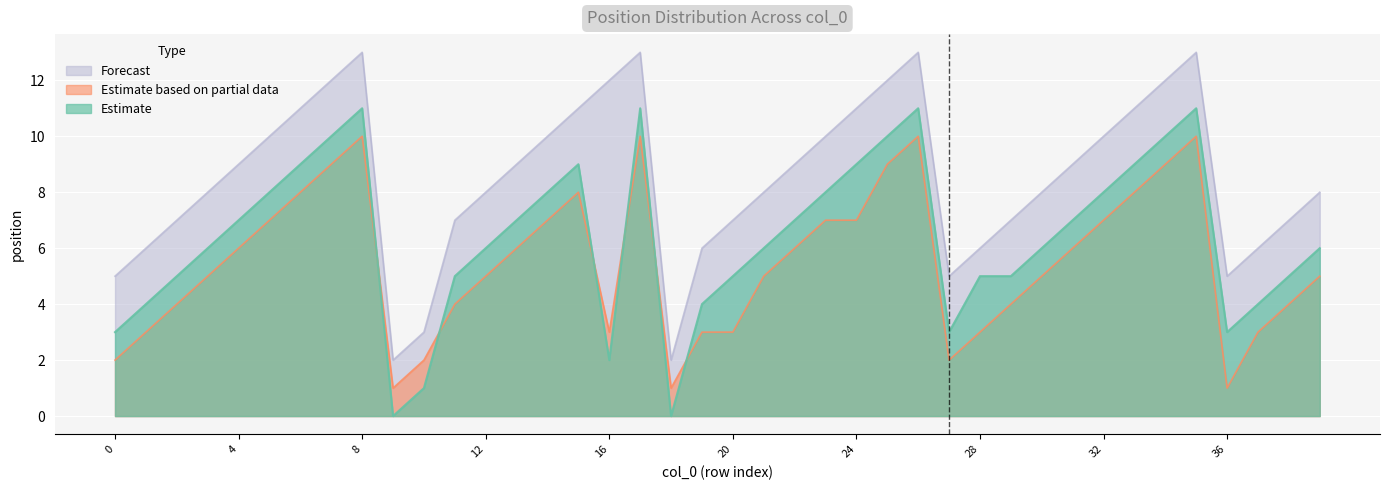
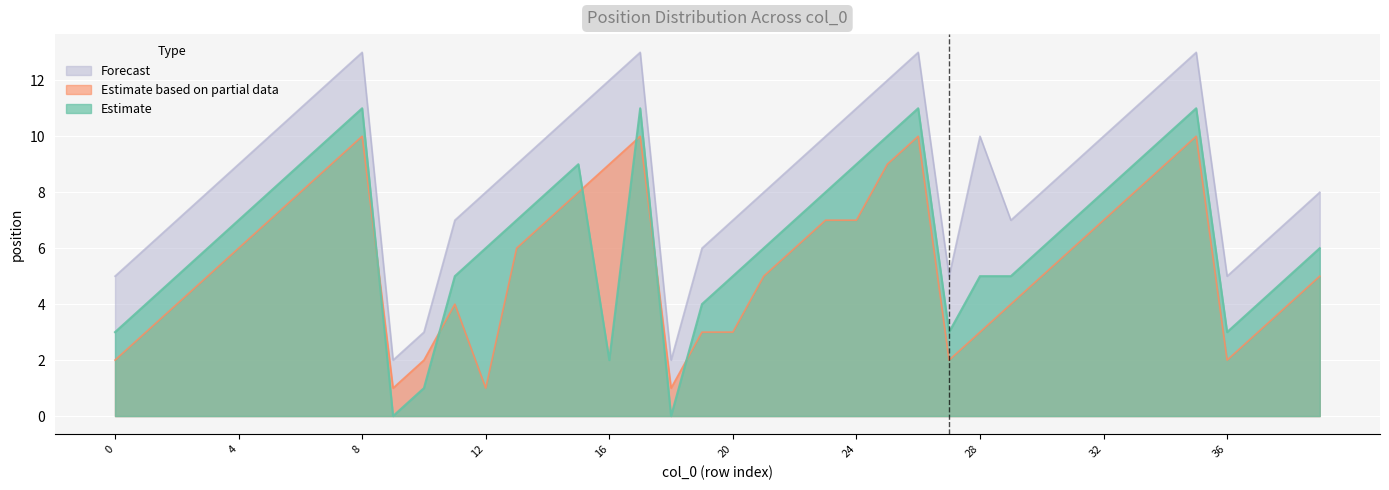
Estimate based on partial data, 12: 5 -> 1
Estimate based on partial data, 16: 3 -> 9
Forecast, 28: 6 -> 10
Estimate based on partial data, 36: 1 -> 2
